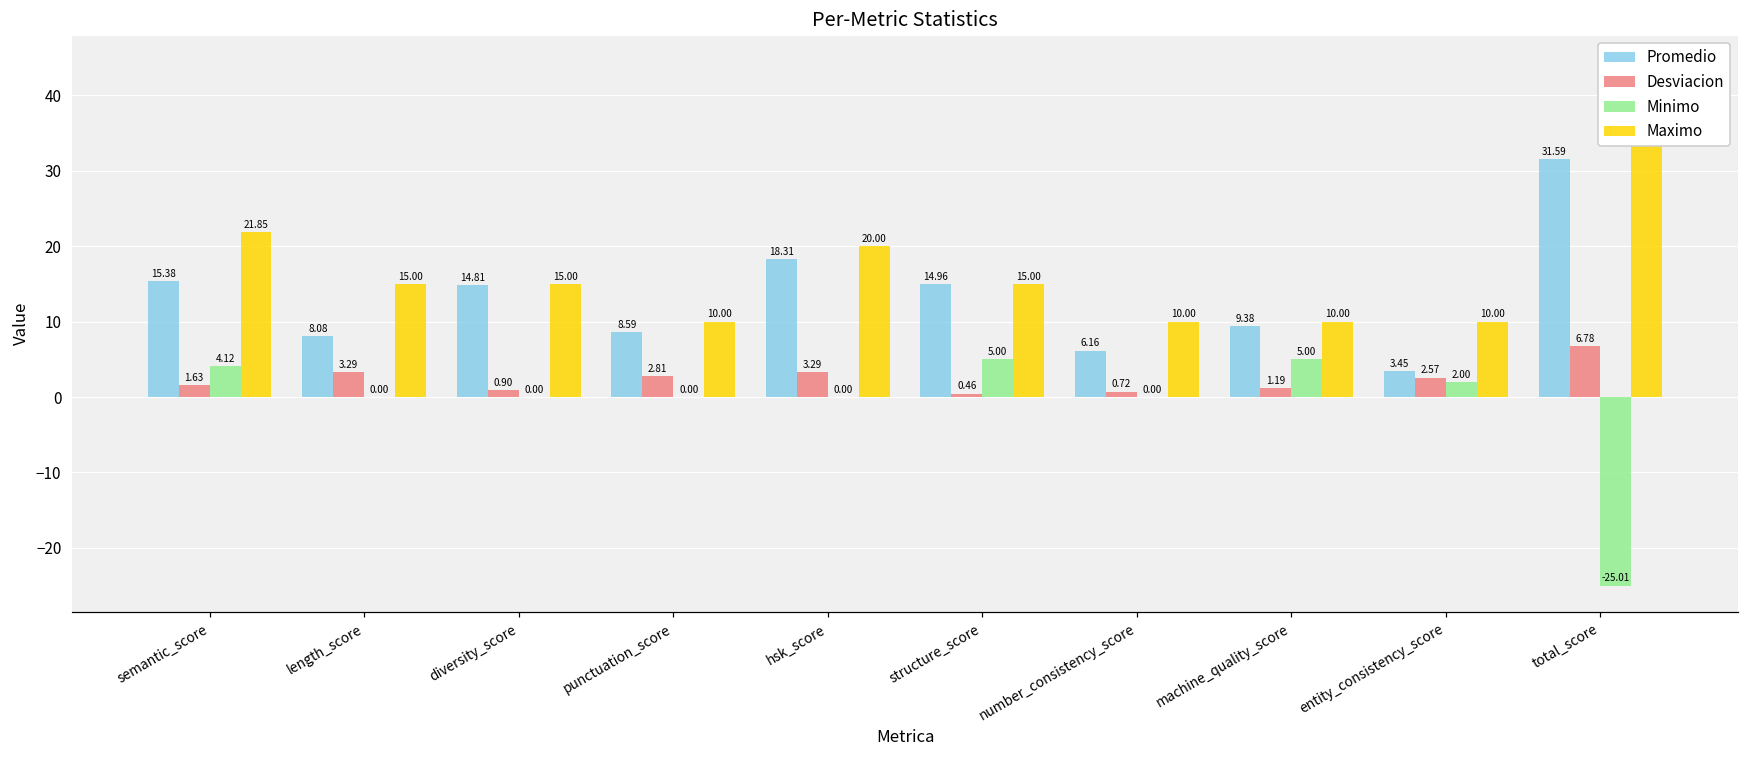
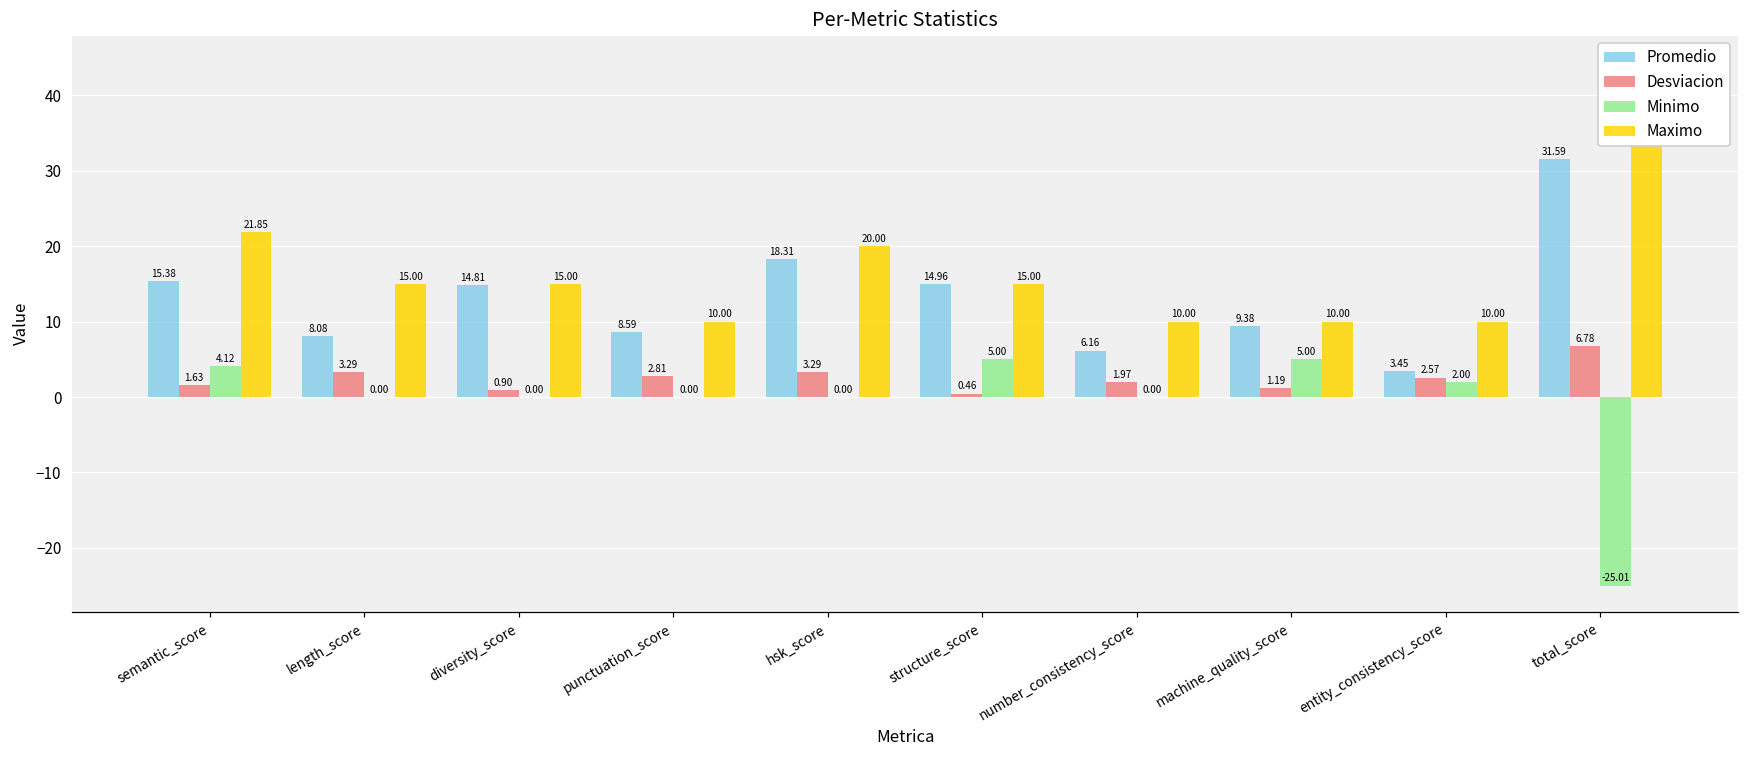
Desviacion, number_consistency_score: 0.72 -> 1.97
